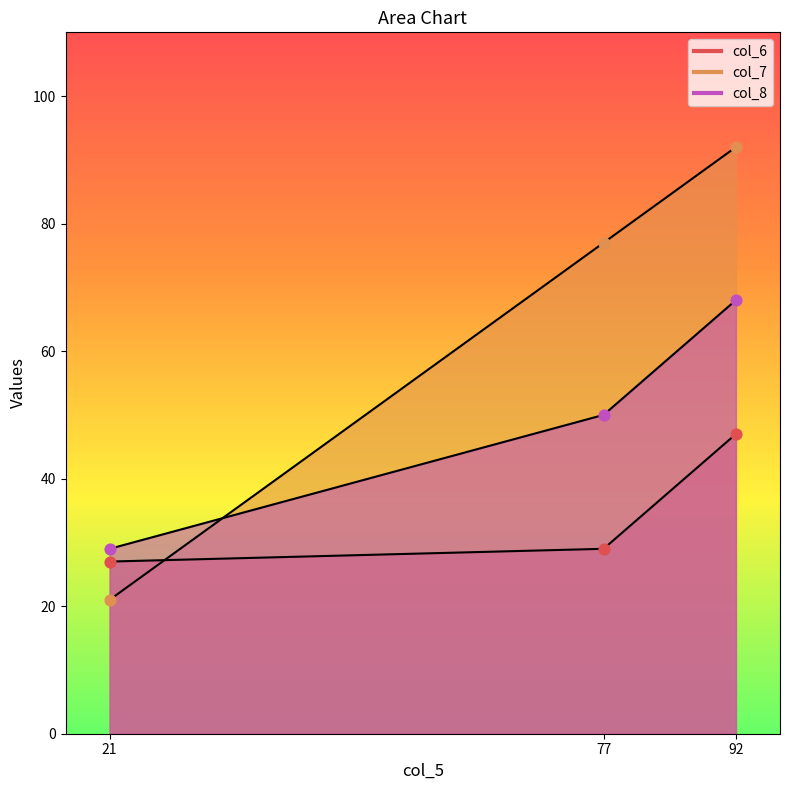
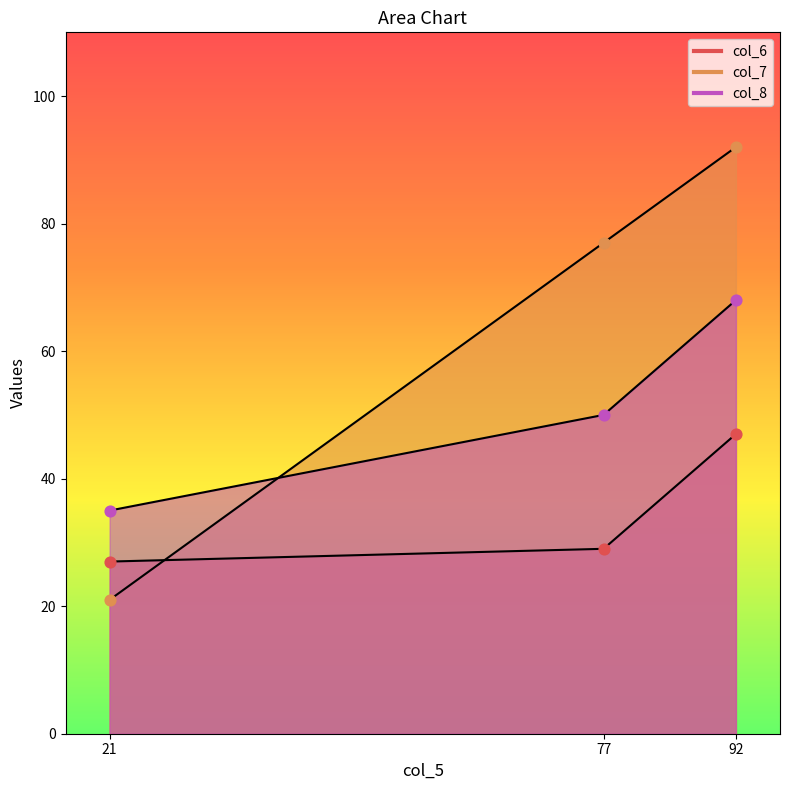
col_8, 21: 29 -> 35
